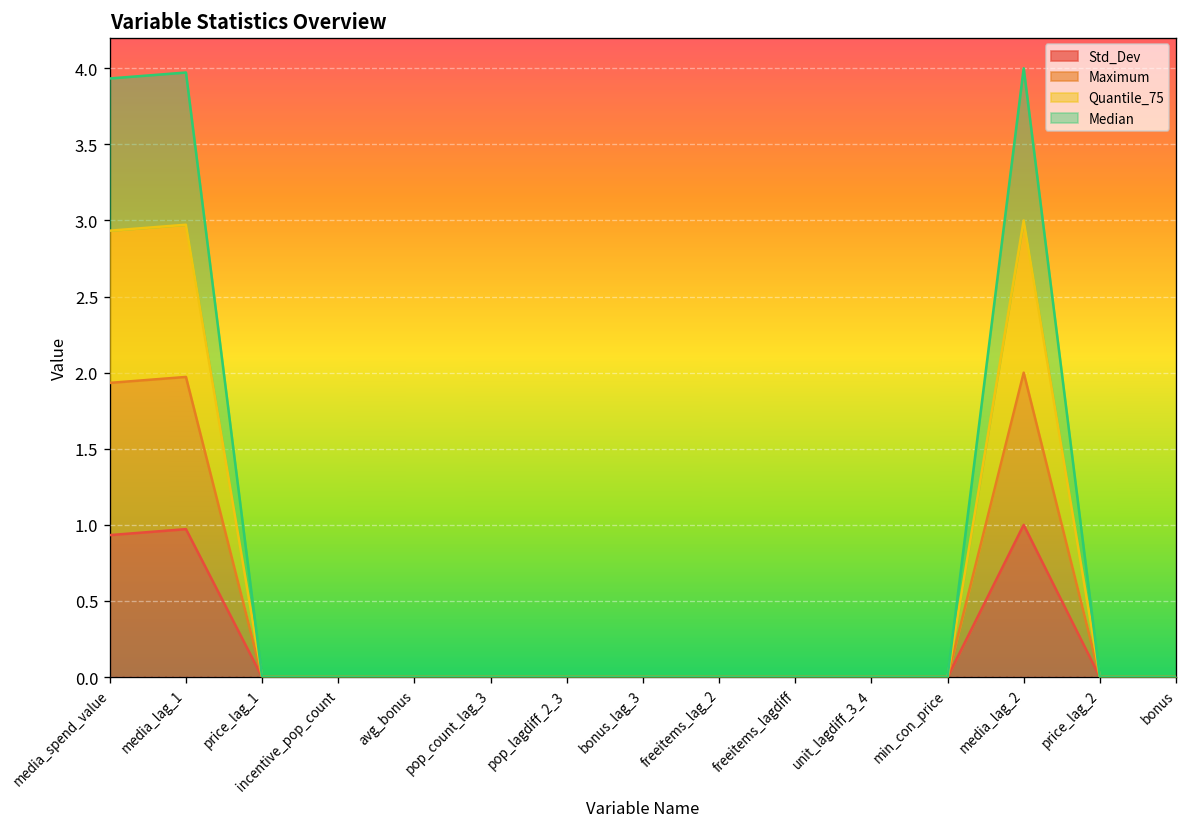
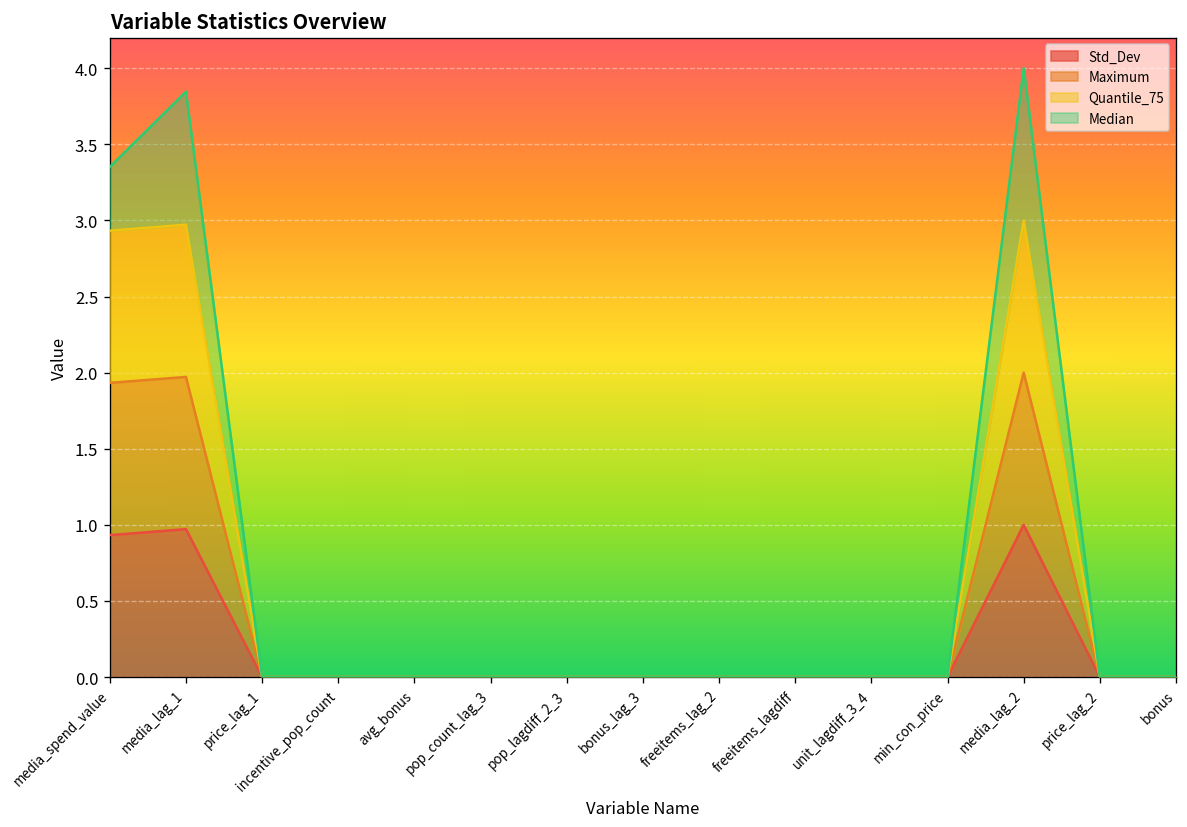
Median, media_spend_value: 1.00 -> 0.42
Median, media_lag_1: 1.00 -> 0.87
